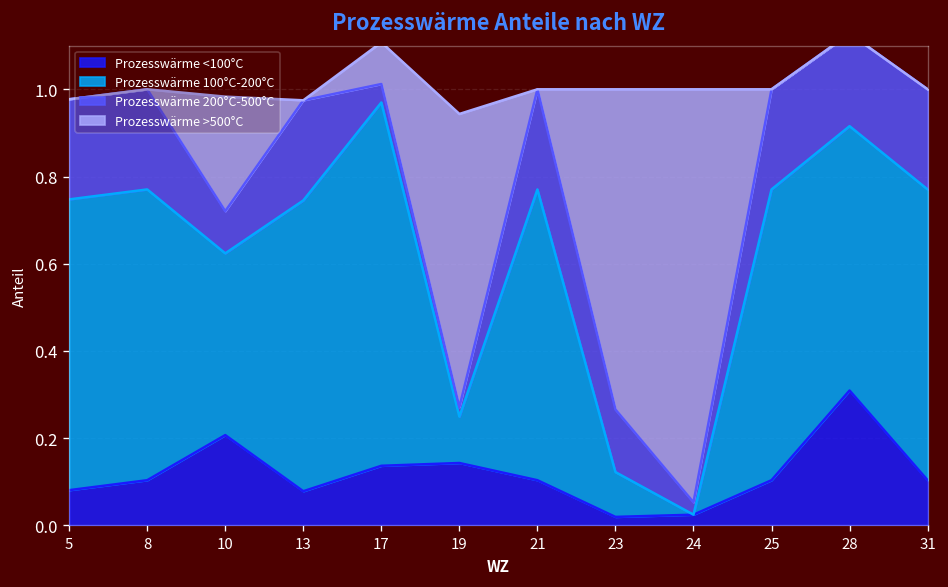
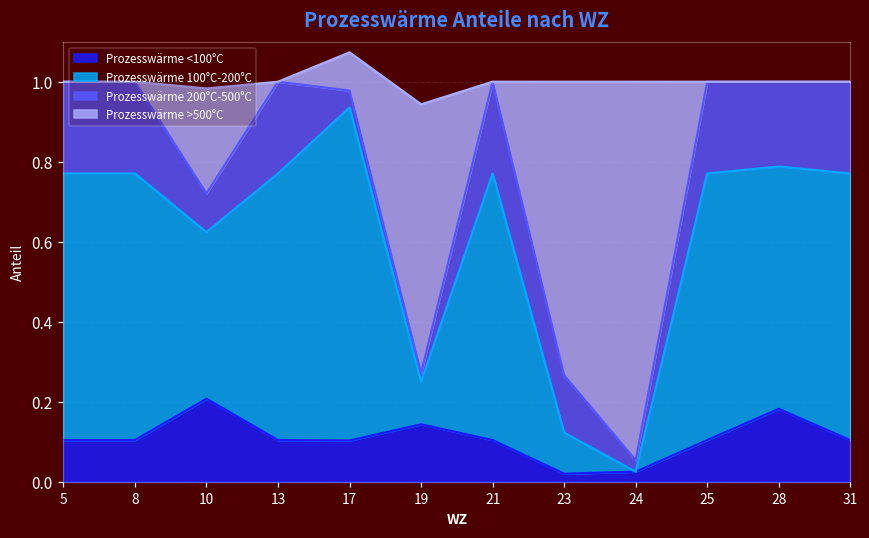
Prozesswärme <100°C, 5: 0.08 -> 0.10
Prozesswärme <100°C, 13: 0.08 -> 0.10
Prozesswärme <100°C, 17: 0.14 -> 0.10
Prozesswärme <100°C, 28: 0.31 -> 0.18
